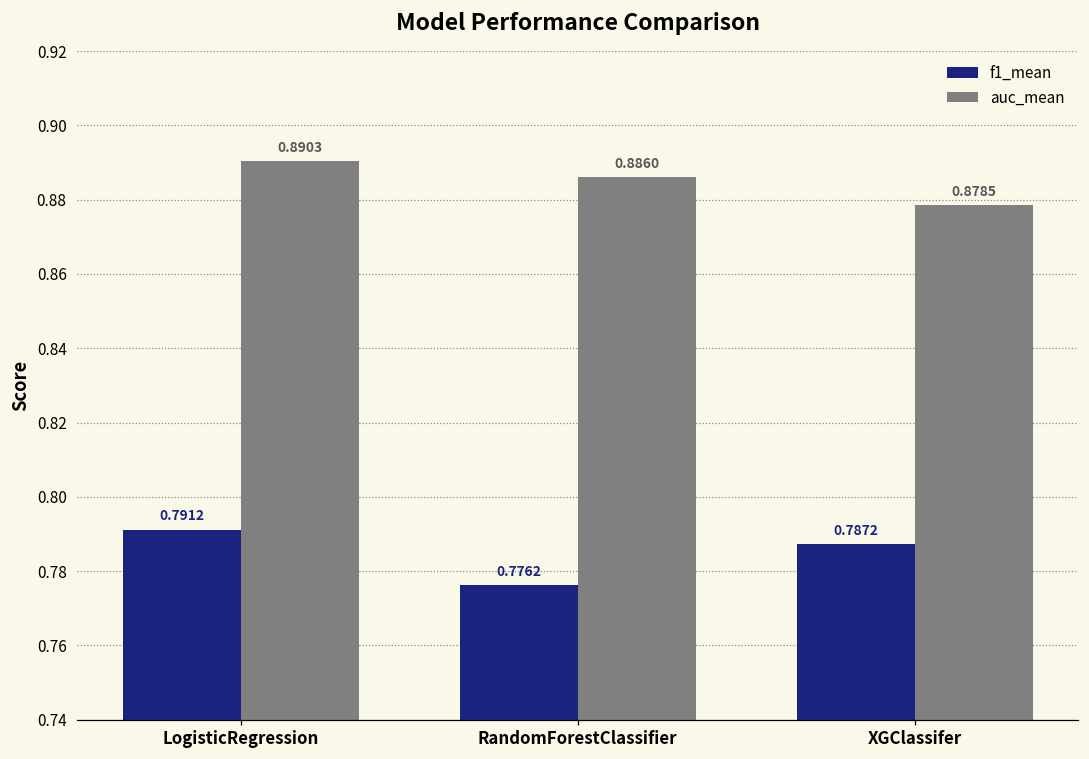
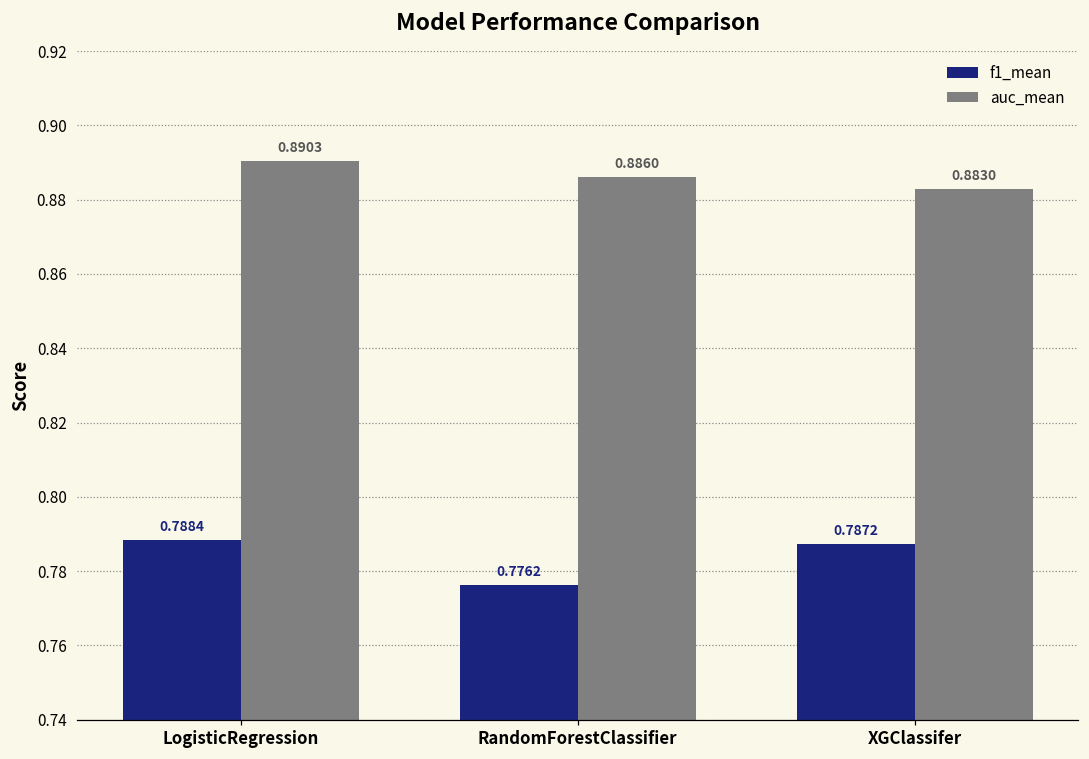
f1_mean, LogisticRegression: 0.7912 -> 0.7884
auc_mean, XGClassifer: 0.8785 -> 0.8830
